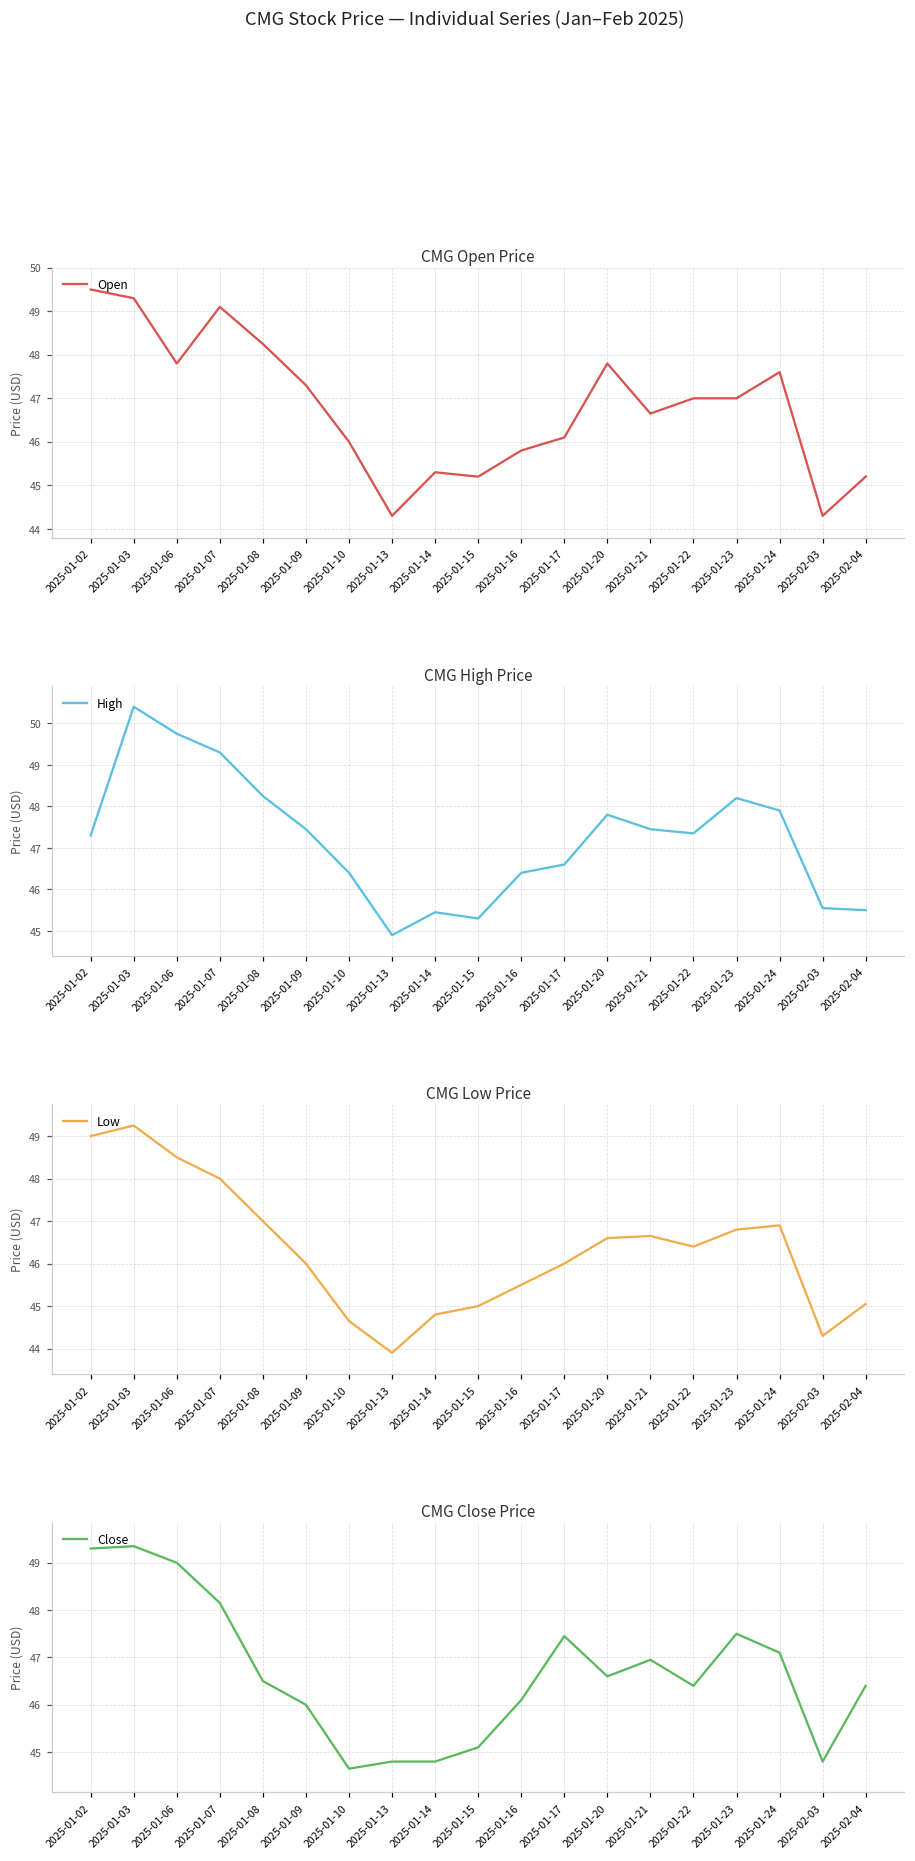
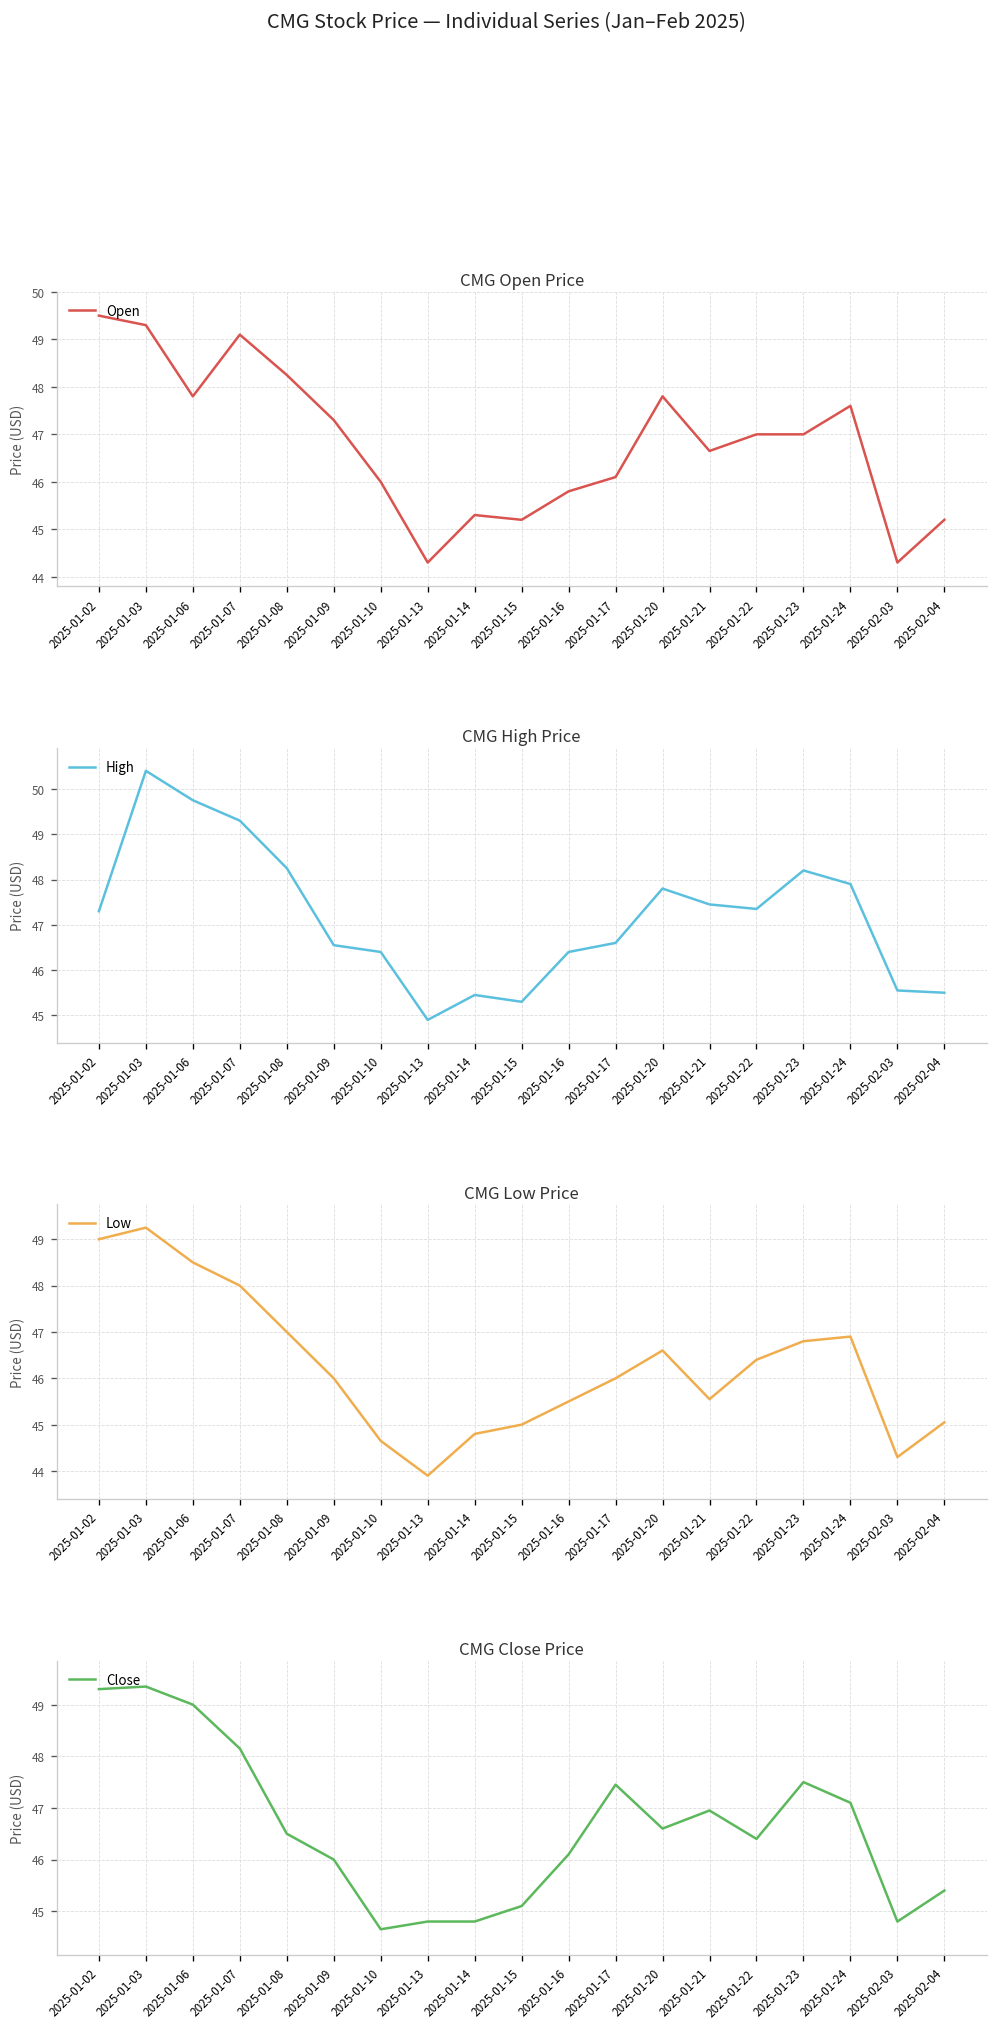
CMG High Price, 2025-01-09: 47.5 -> 46.6
CMG Low Price, 2025-01-21: 46.7 -> 45.6
CMG Close Price, 2025-02-04: 46.4 -> 45.4
